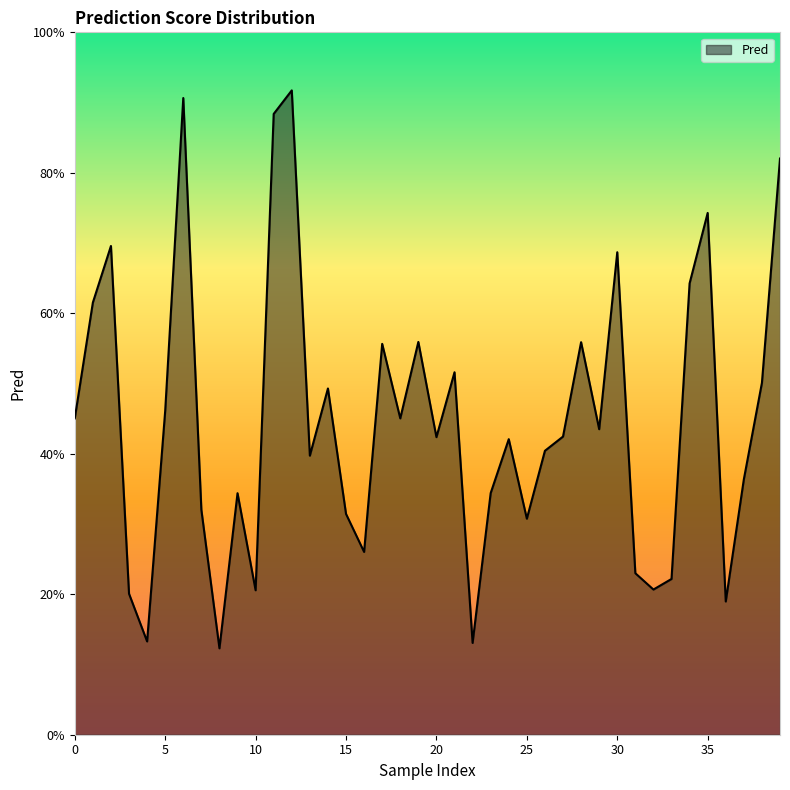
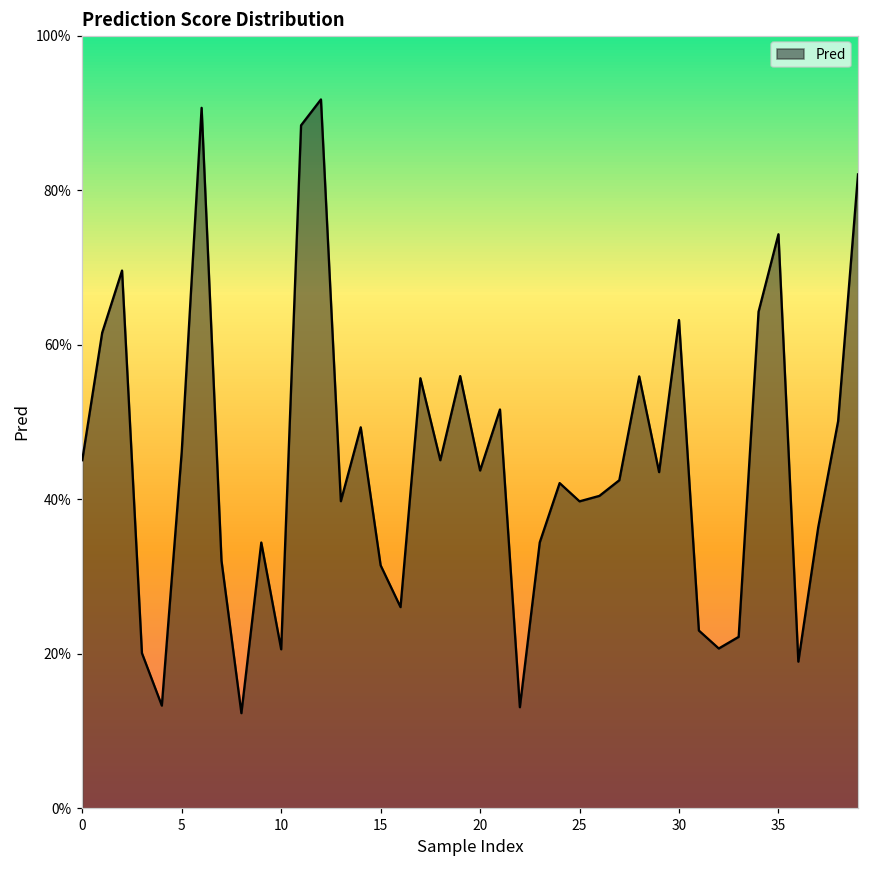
20: 42% -> 44%
25: 31% -> 40%
30: 69% -> 63%
